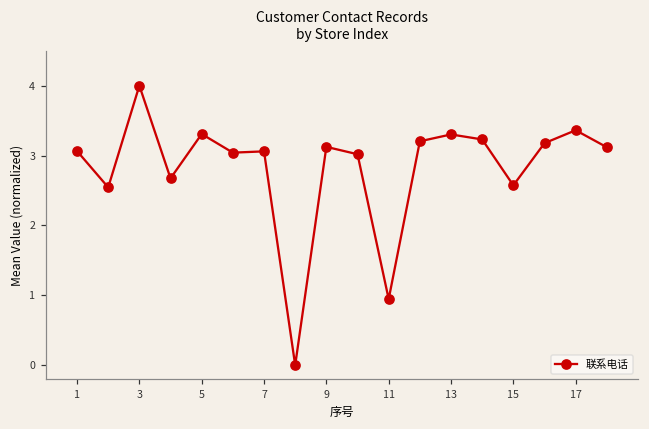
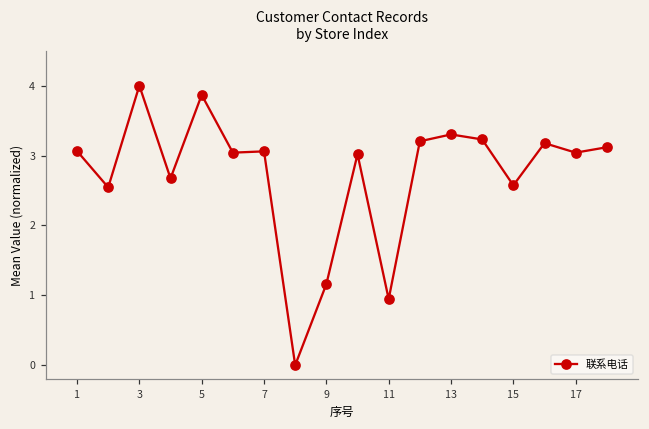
5: 3.3 -> 3.9
9: 3.1 -> 1.2
17: 3.4 -> 3.0
